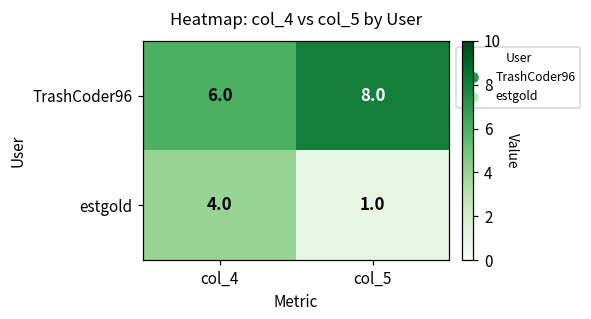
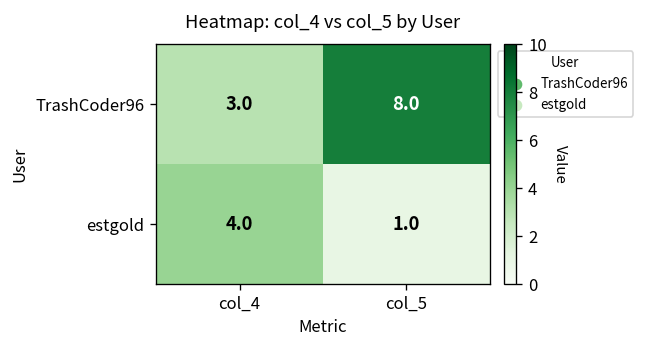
TrashCoder96, col_4: 6.0 -> 3.0
